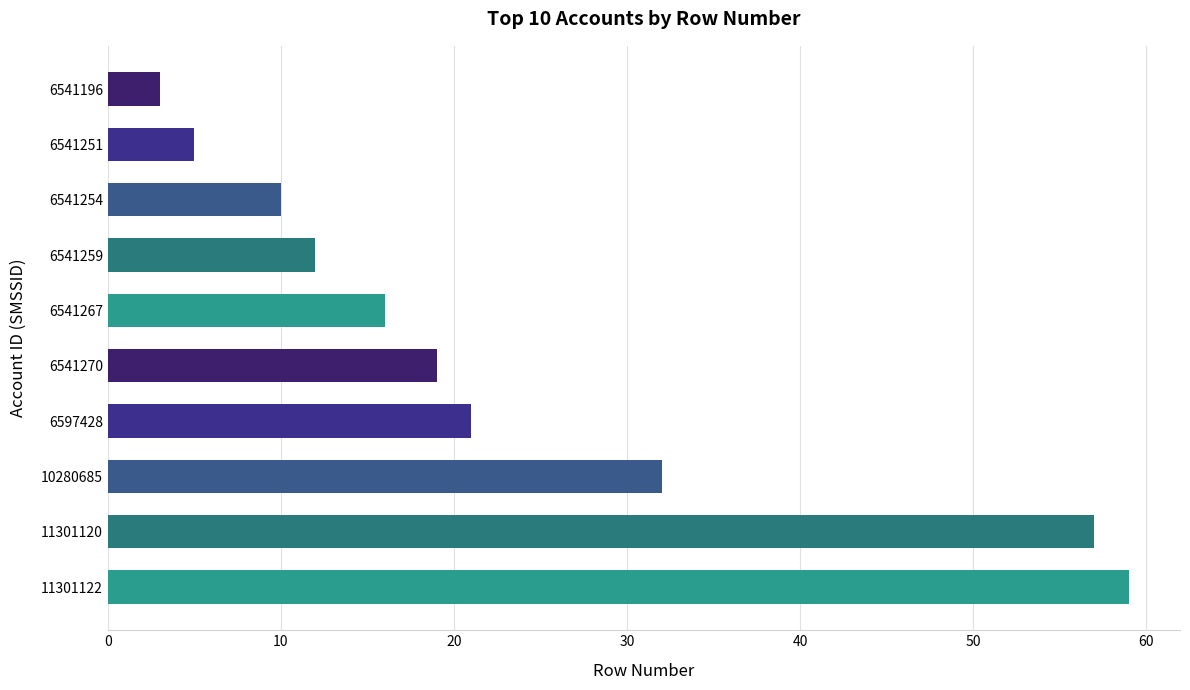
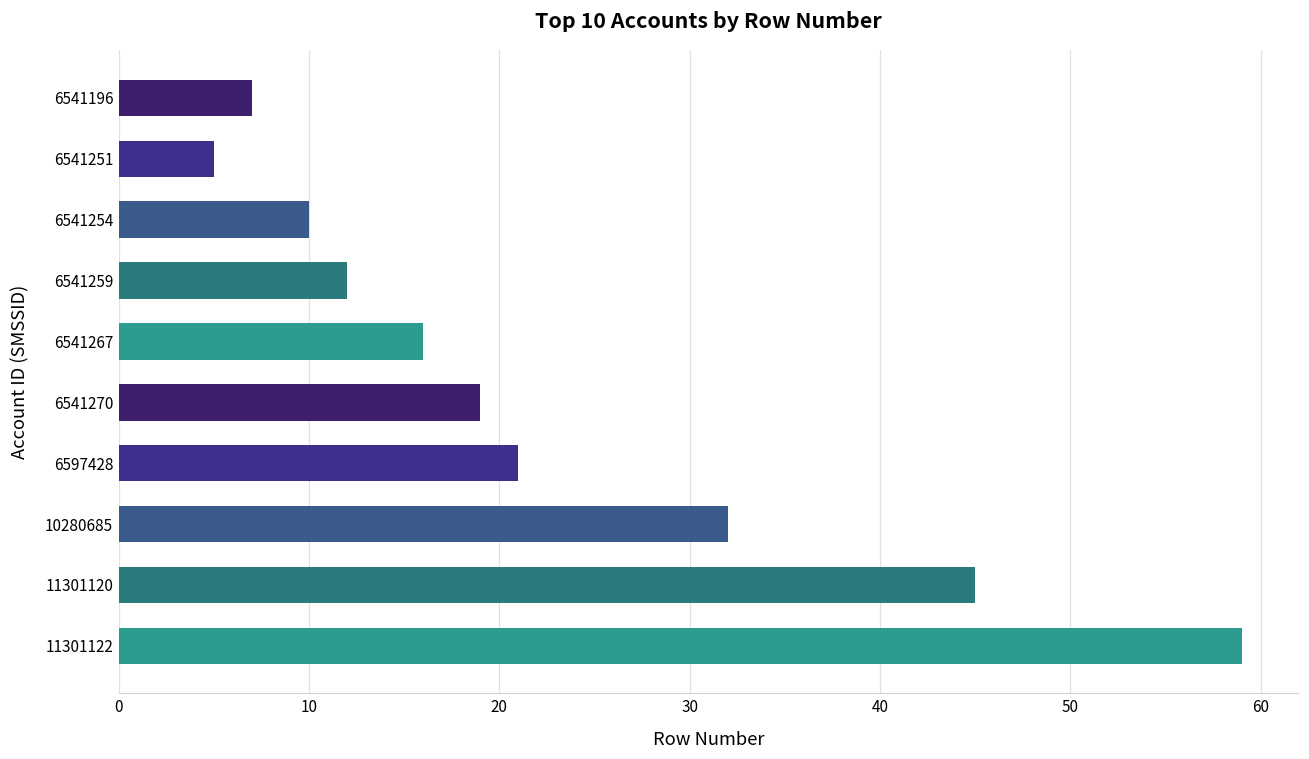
6541196: 3 -> 7
11301120: 57 -> 45
